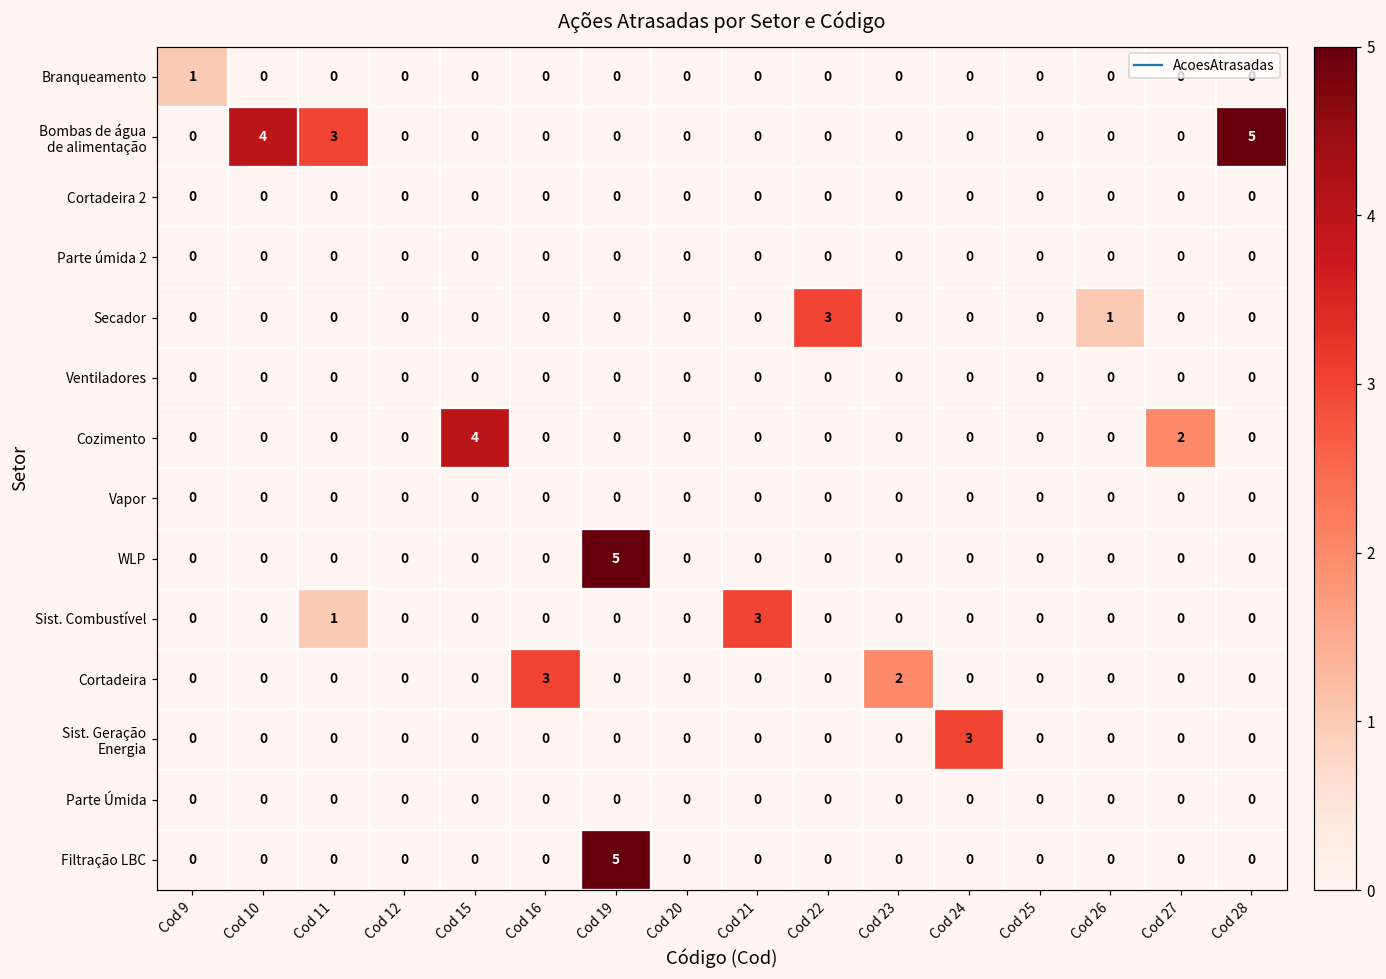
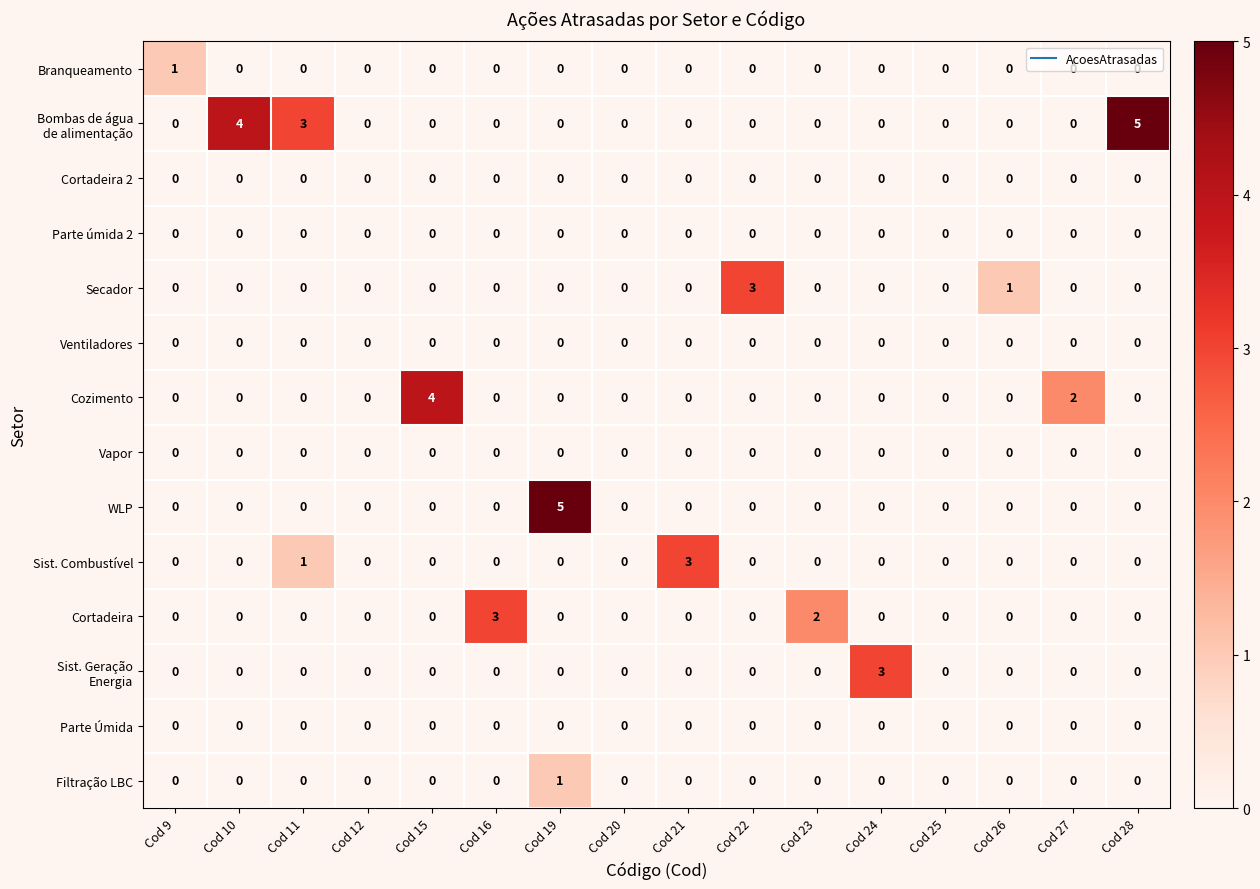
Filtração LBC, Cod 19: 5 -> 1
